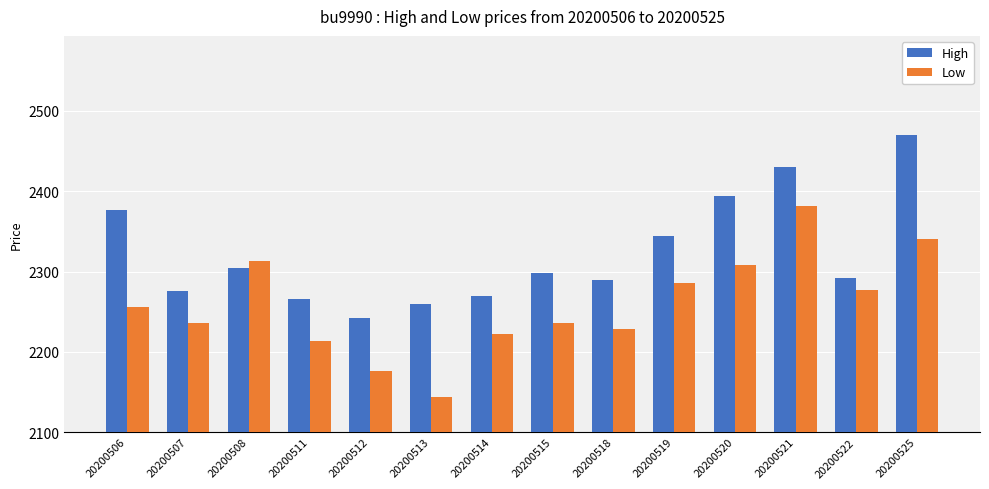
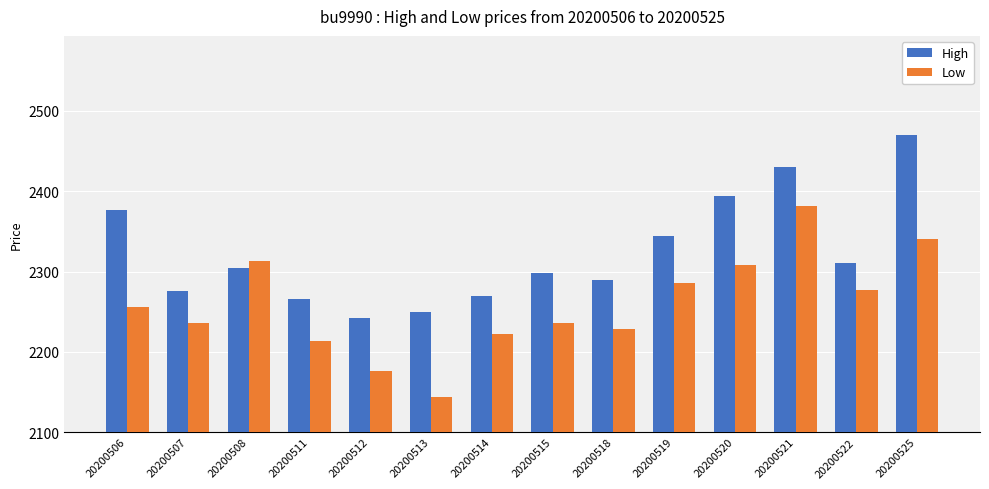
High, 20200513: 2260 -> 2250
High, 20200522: 2290 -> 2310
